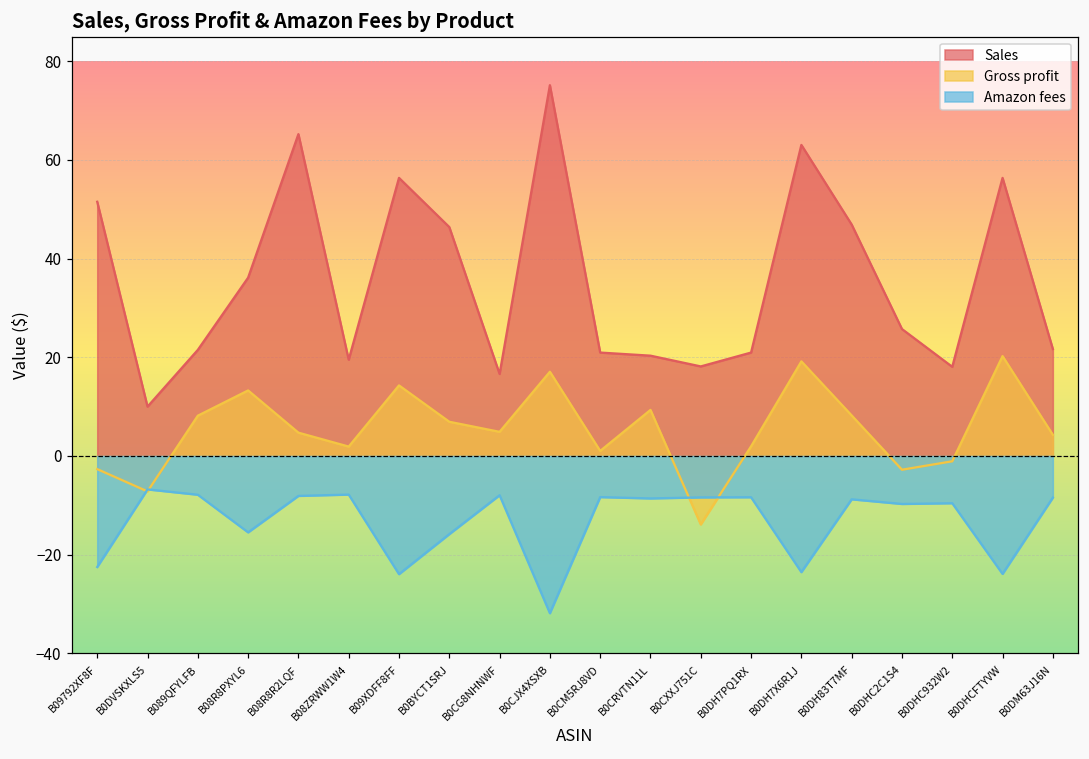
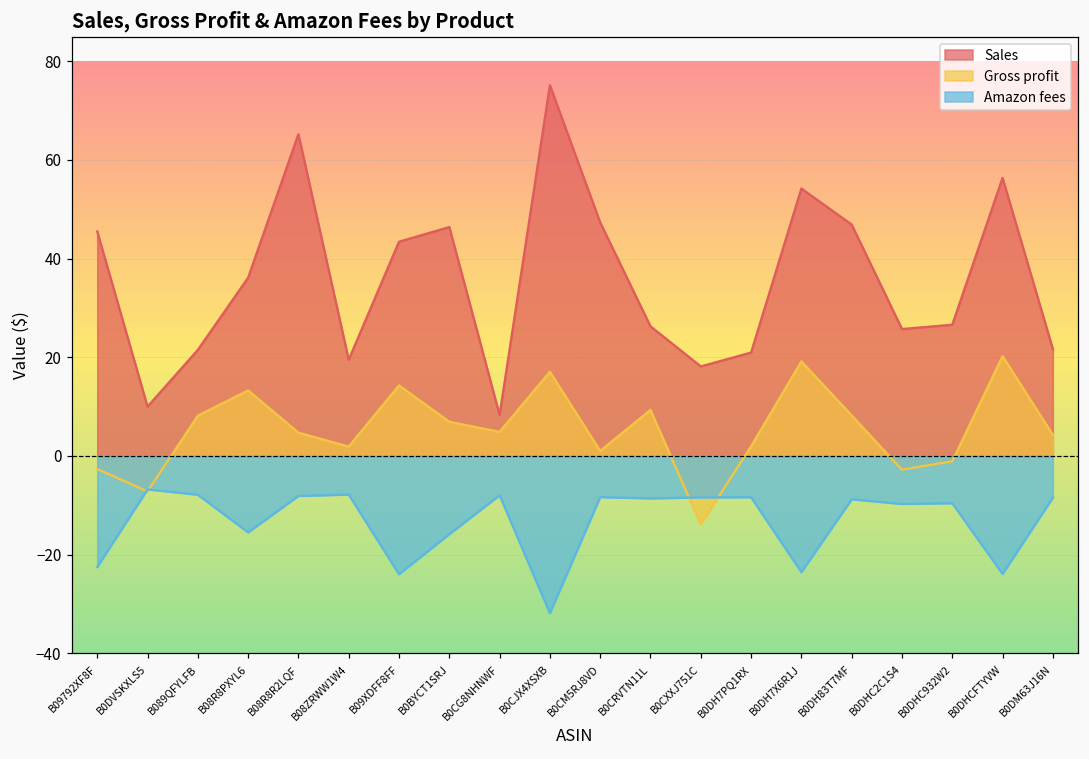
Sales, B09792XF8F: 52 -> 46
Sales, B09XDFF8FF: 56 -> 43
Sales, B0CG8NHNWF: 17 -> 8
Sales, B0CM5RJ8VD: 21 -> 47
Sales, B0CRVTN11L: 20 -> 26
Sales, B0DH7X6R1J: 63 -> 54
Sales, B0DHC932W2: 18 -> 27
